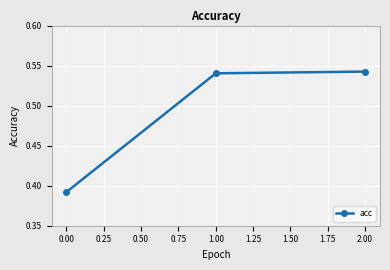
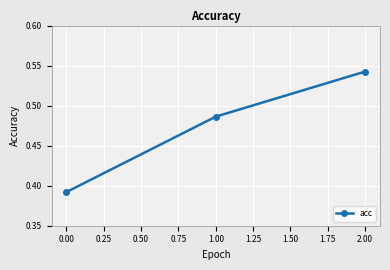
1.00: 0.54 -> 0.49
